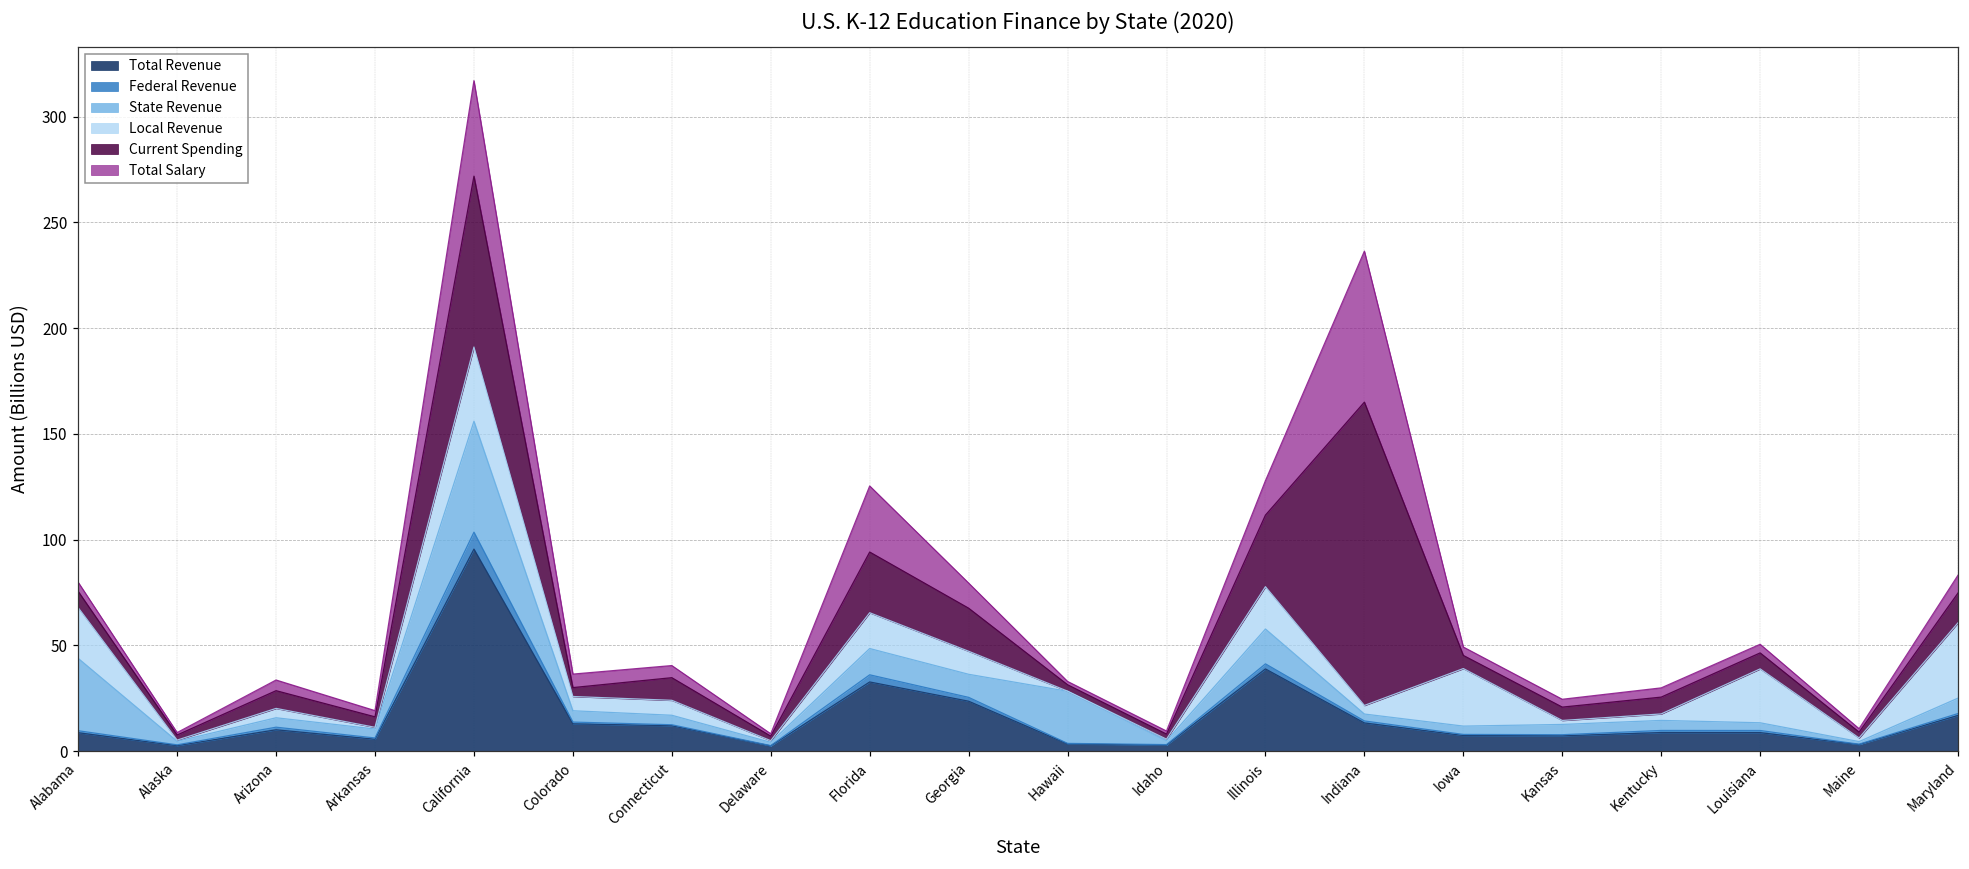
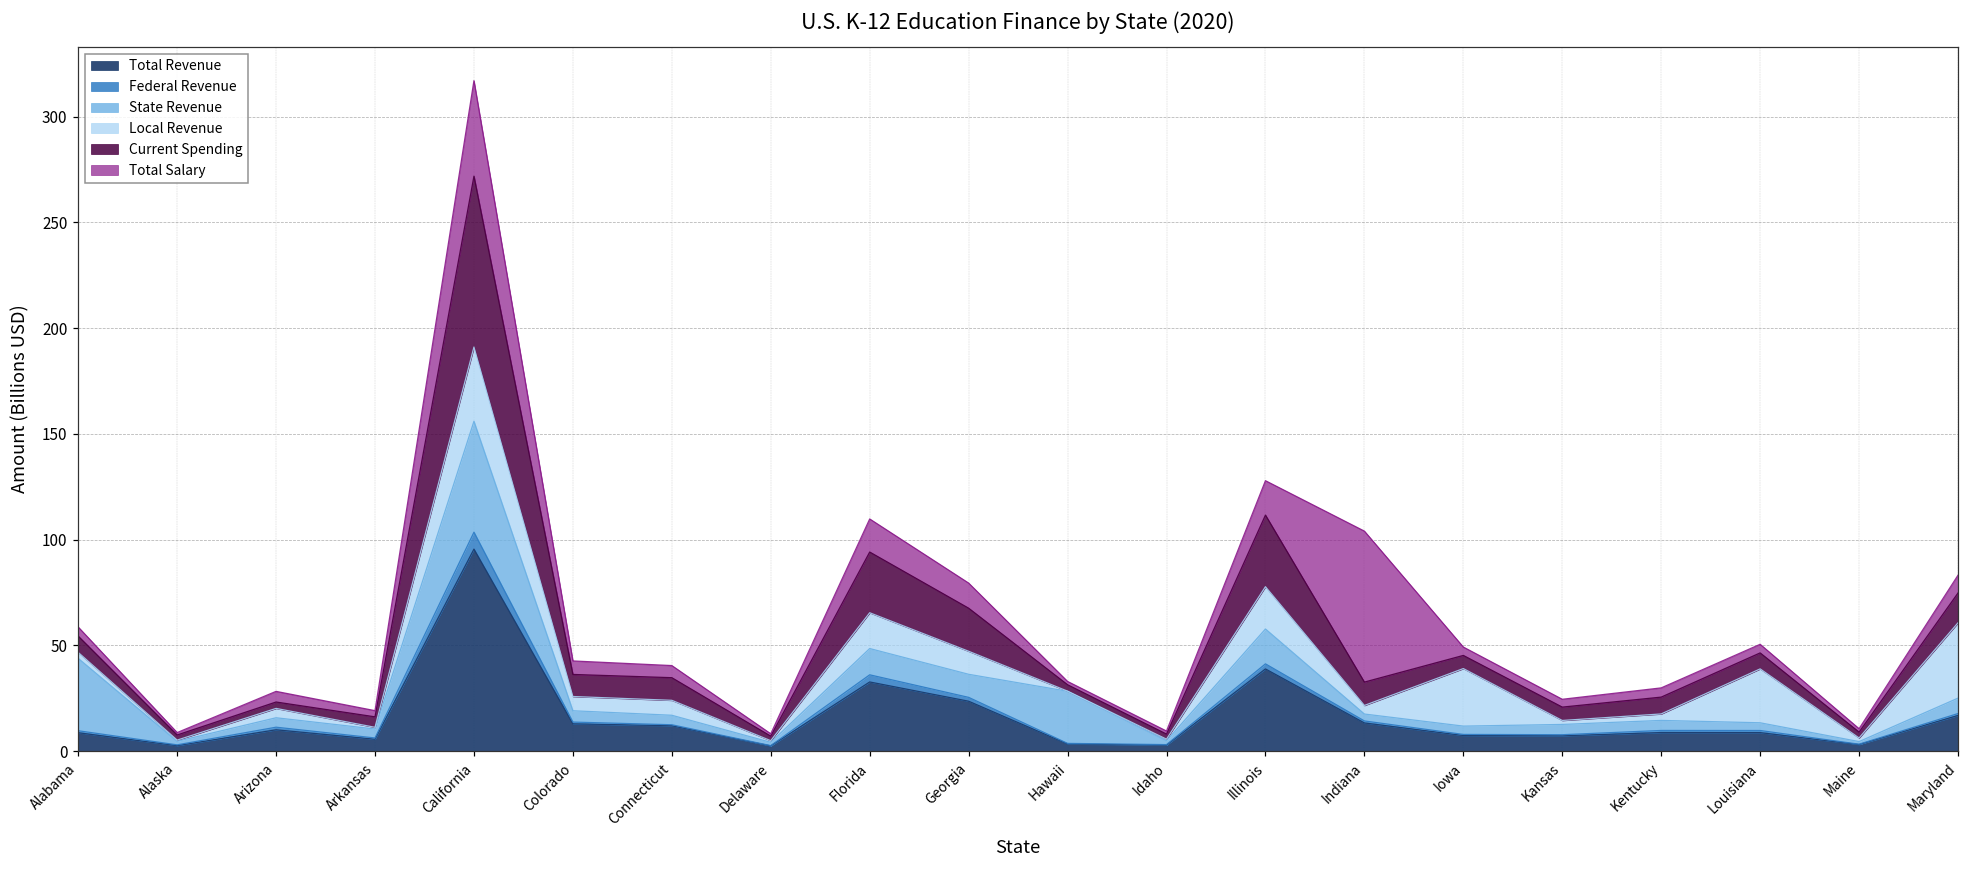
Local Revenue, Alabama: 24 -> 3
Current Spending, Arizona: 8 -> 3
Current Spending, Colorado: 4 -> 10
Total Salary, Florida: 31 -> 16
Current Spending, Indiana: 143 -> 11
